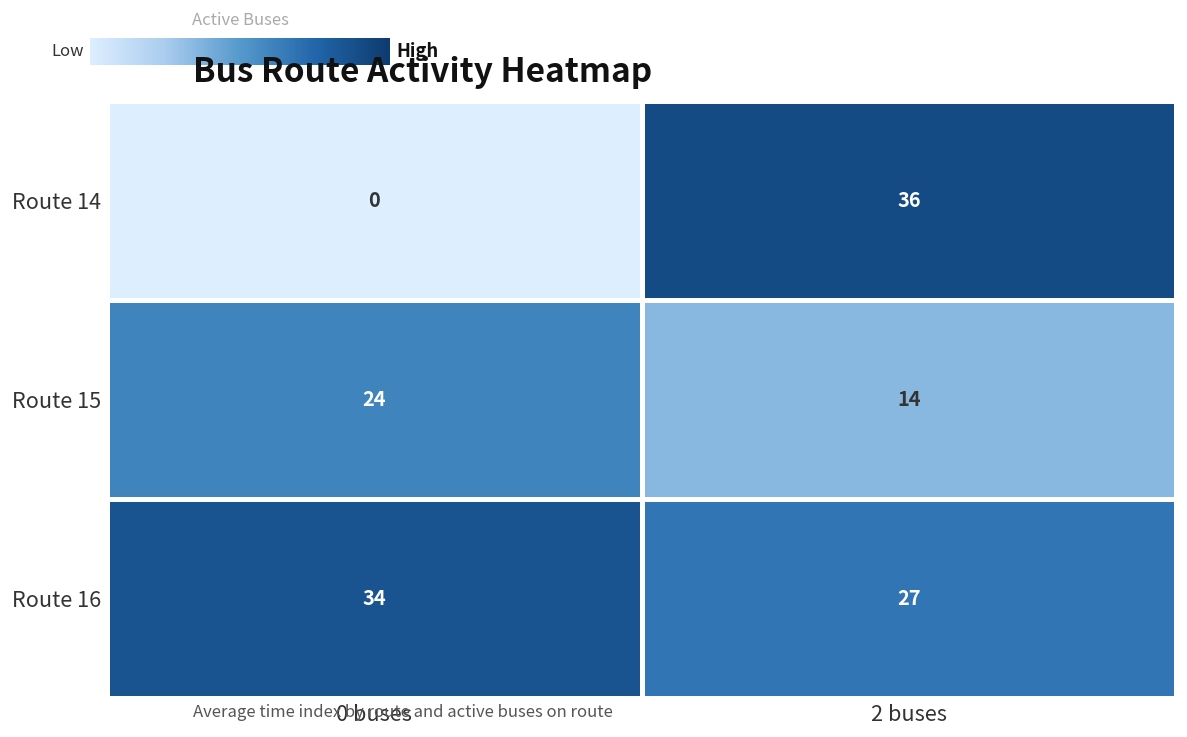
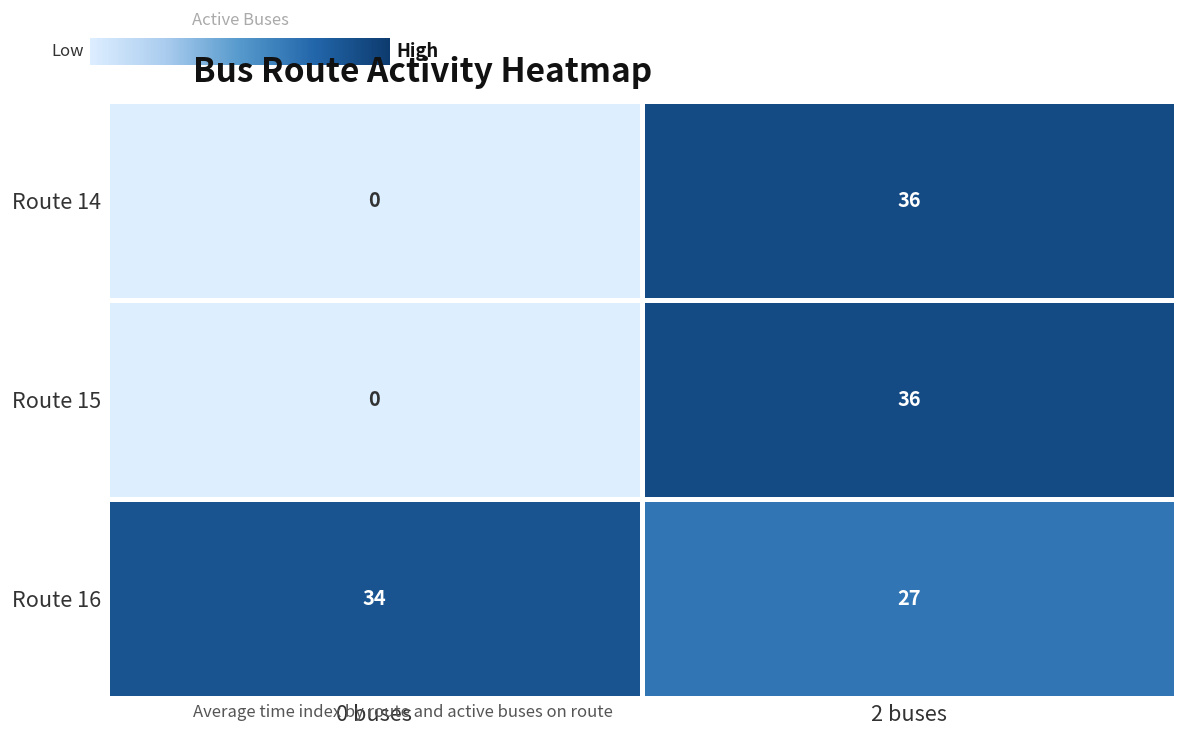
Route 15, 0 buses: 24 -> 0
Route 15, 2 buses: 14 -> 36
